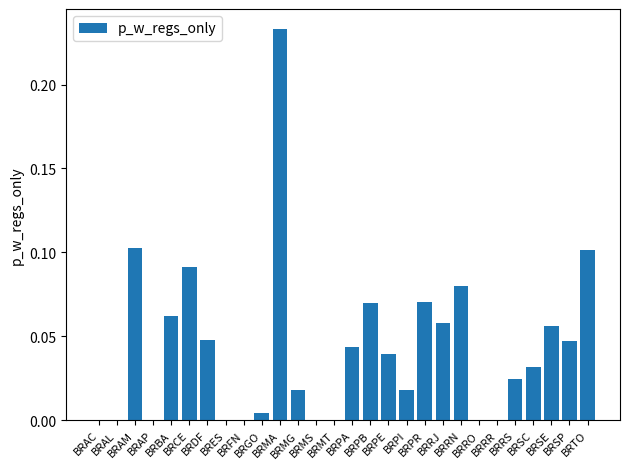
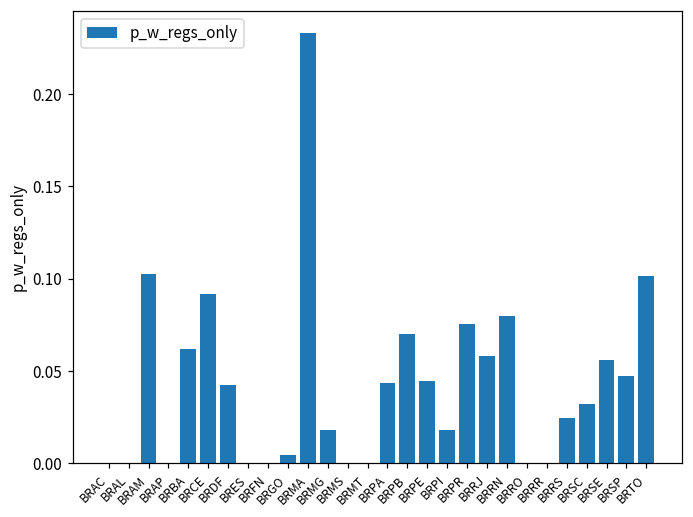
BRDF: 0.048 -> 0.043
BRPE: 0.039 -> 0.044
BRPR: 0.070 -> 0.075
